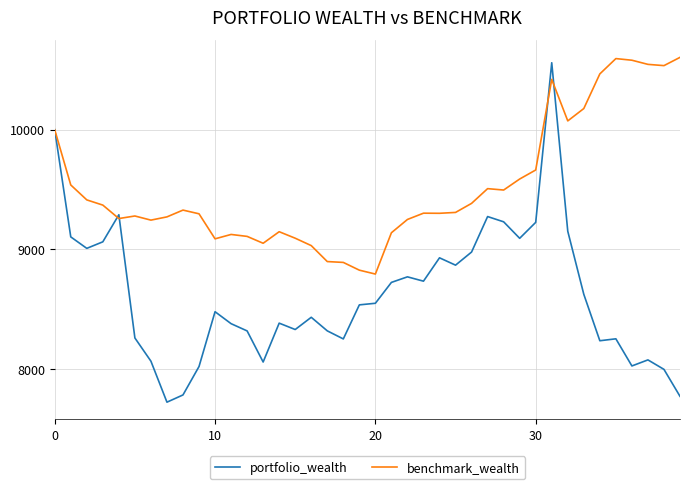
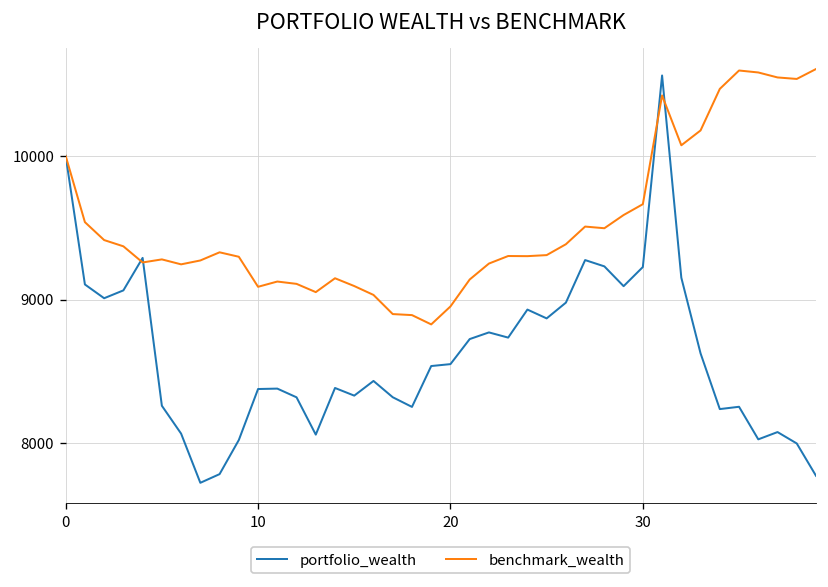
portfolio_wealth, 10: 8480 -> 8380
benchmark_wealth, 20: 8790 -> 8950
